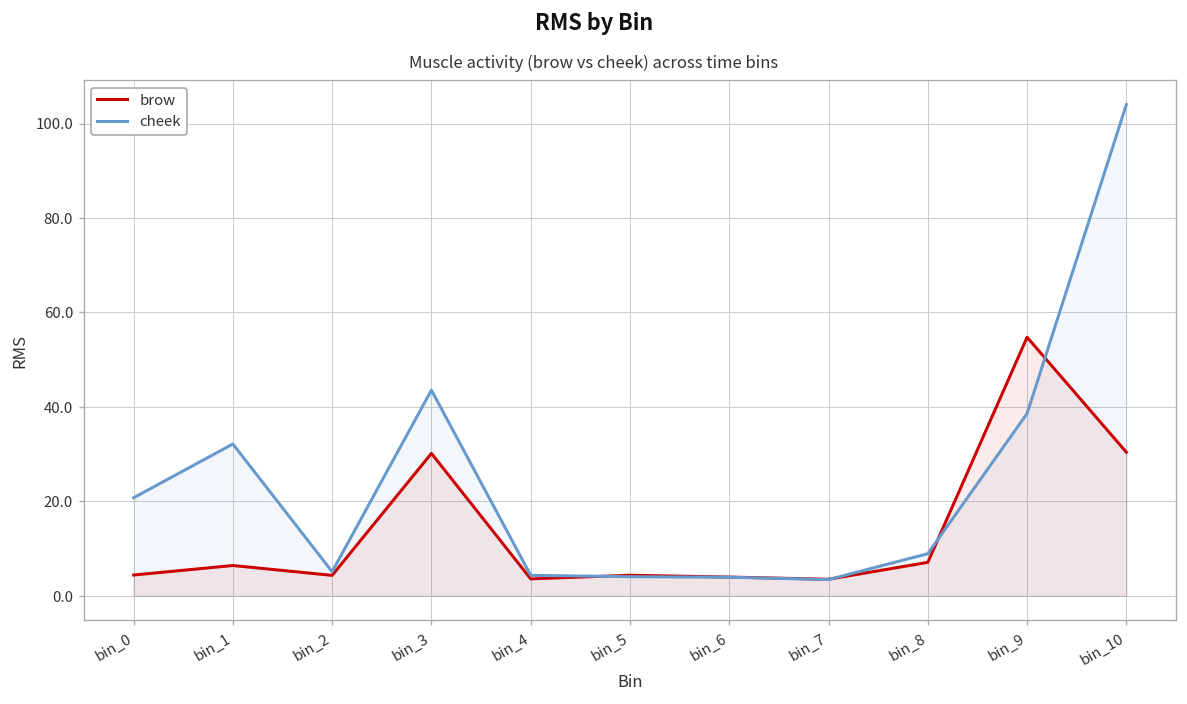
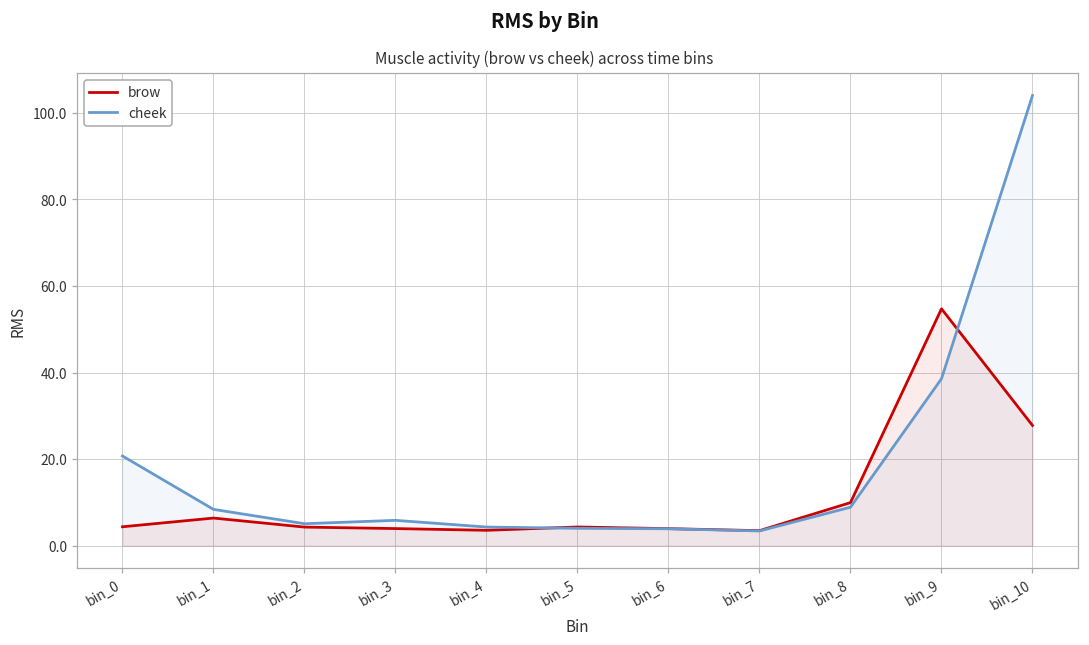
cheek, bin_1: 32 -> 8
brow, bin_3: 30 -> 4
cheek, bin_3: 44 -> 6
brow, bin_8: 7 -> 10
brow, bin_10: 30 -> 28
